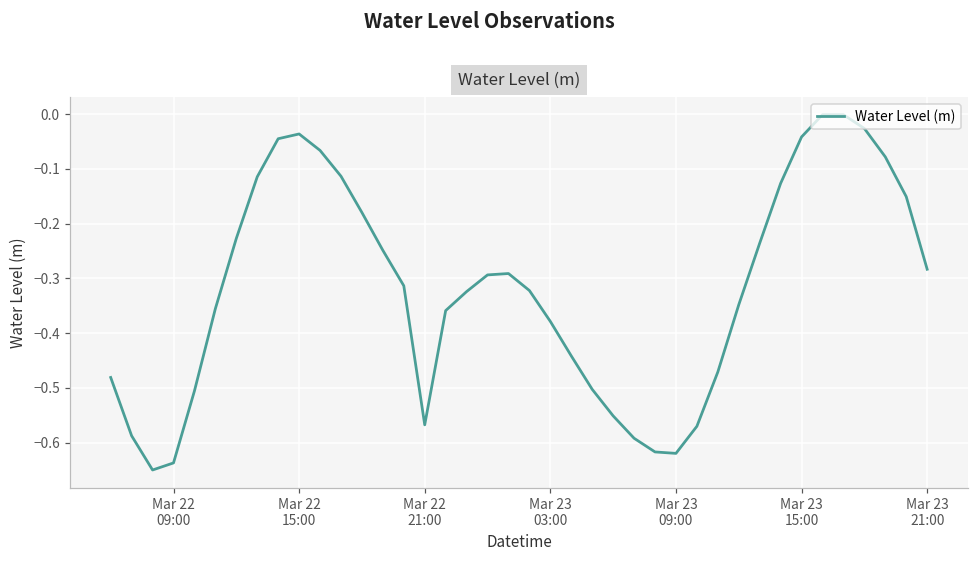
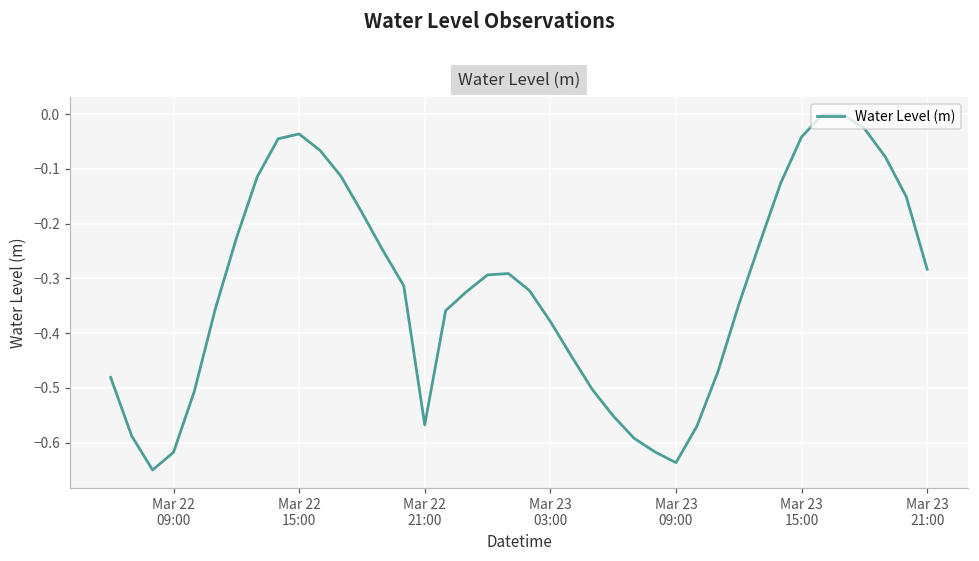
Mar 22 09:00: -0.64 -> -0.62
Mar 23 09:00: -0.62 -> -0.64
